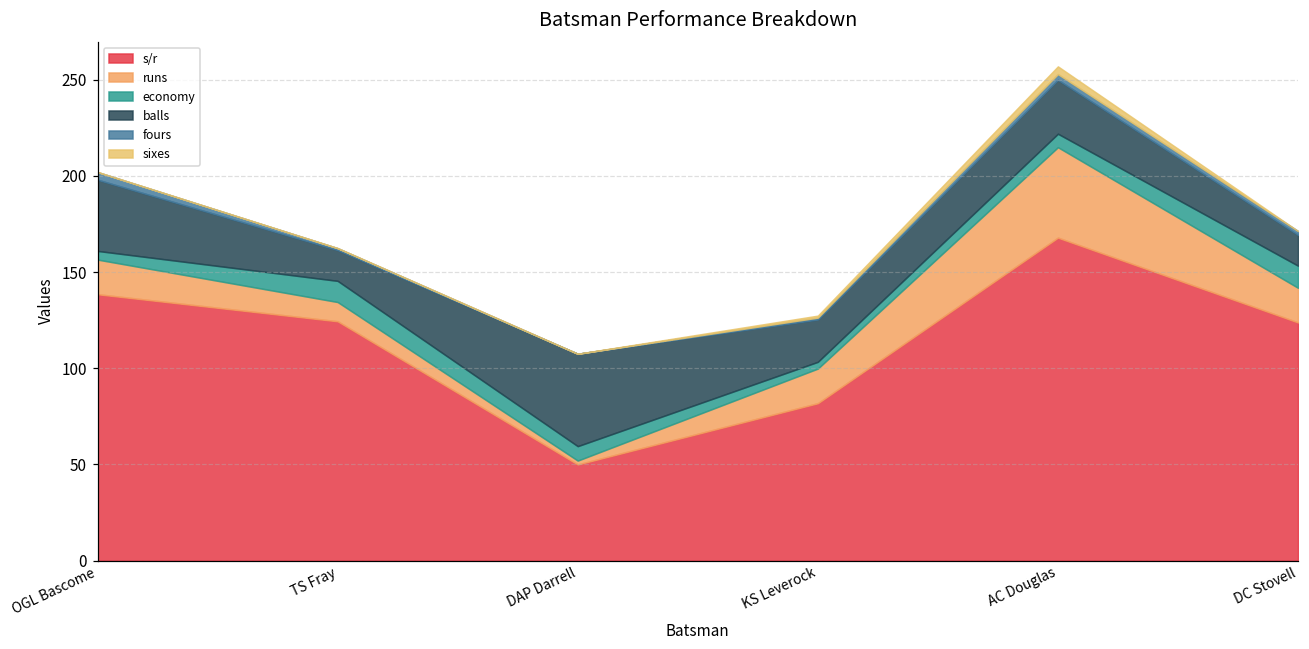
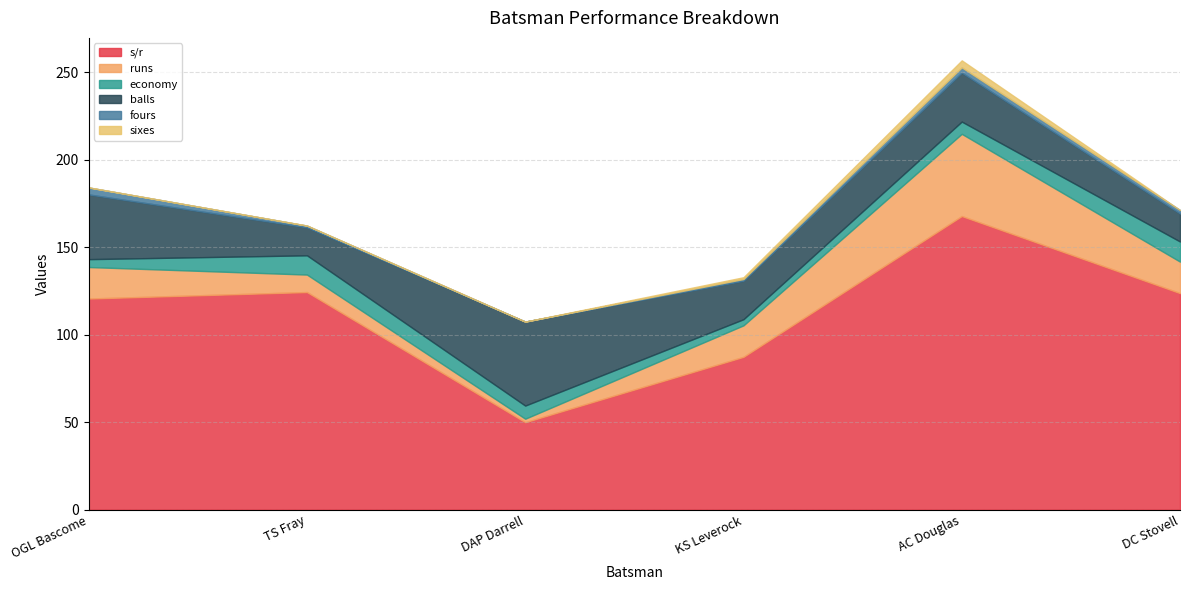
s/r, OGL Bascome: 138 -> 121
s/r, KS Leverock: 82 -> 87
